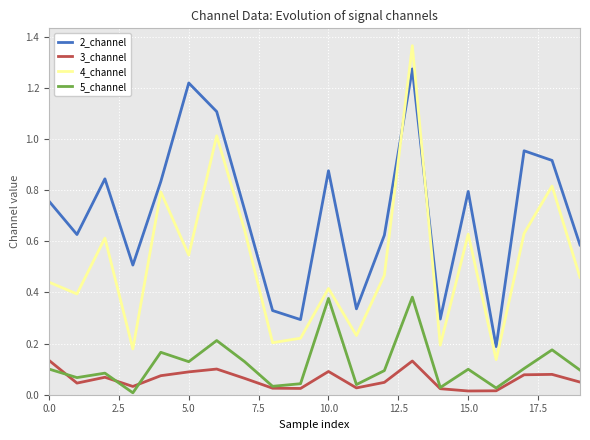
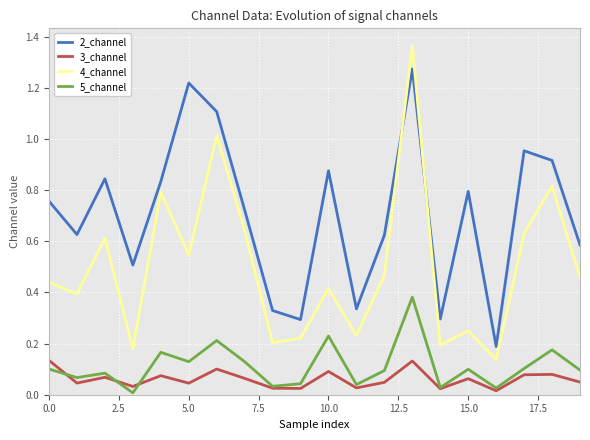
3_channel, 5.0: 0.09 -> 0.05
5_channel, 10.0: 0.38 -> 0.23
3_channel, 15.0: 0.01 -> 0.06
4_channel, 15.0: 0.63 -> 0.25
